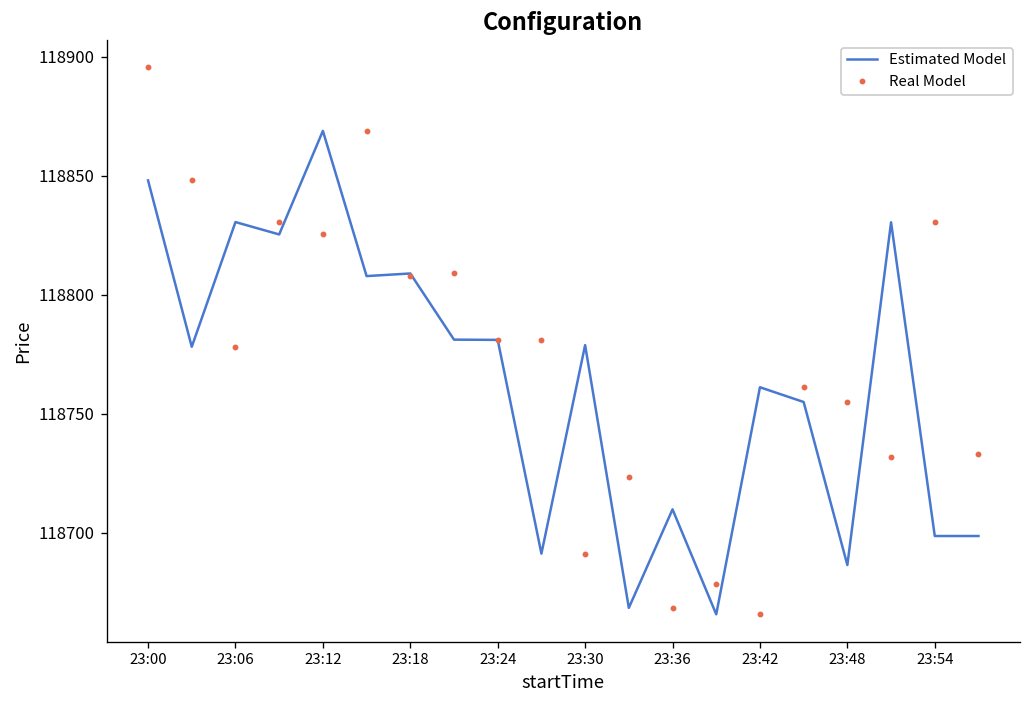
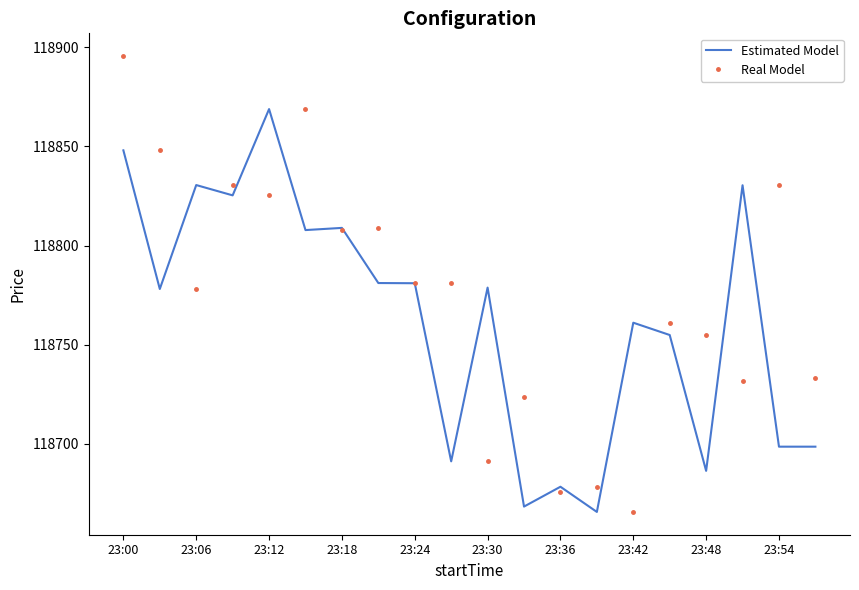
Estimated Model, 23:36: 118710 -> 118678
Real Model, 23:36: 118668 -> 118676
